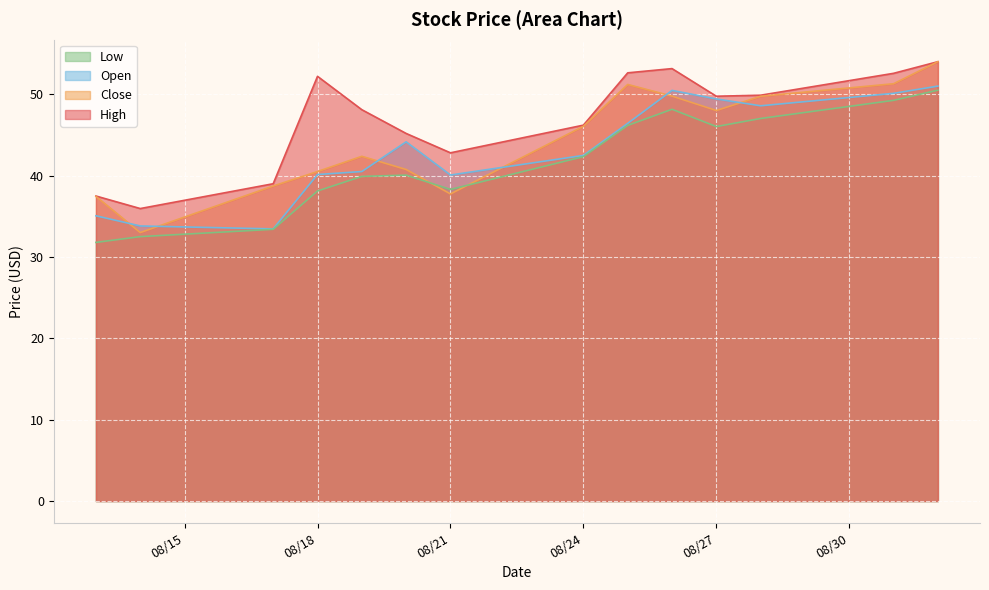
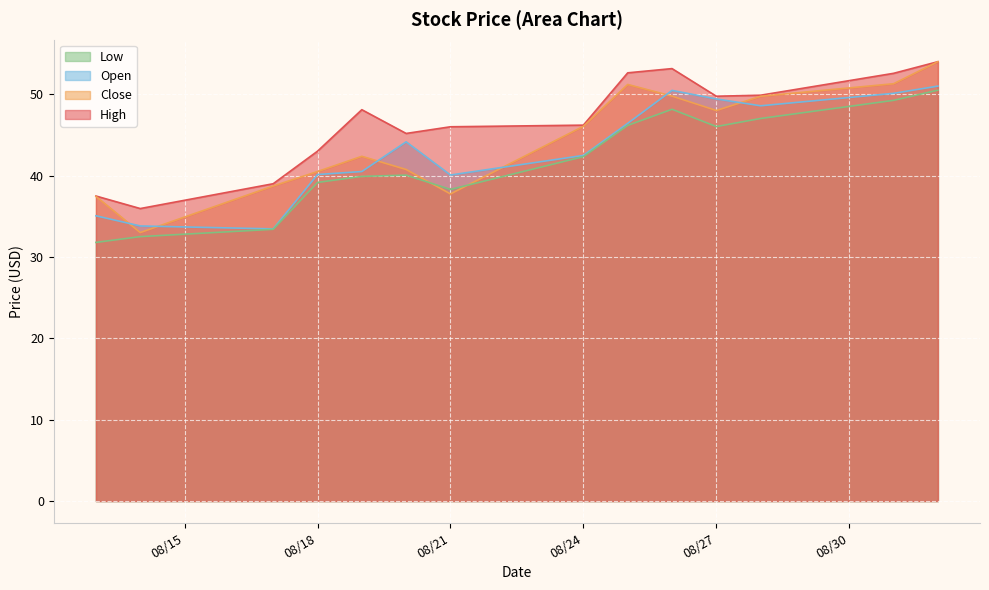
Low, 08/18: 38 -> 39
High, 08/18: 52 -> 43
High, 08/21: 43 -> 46
